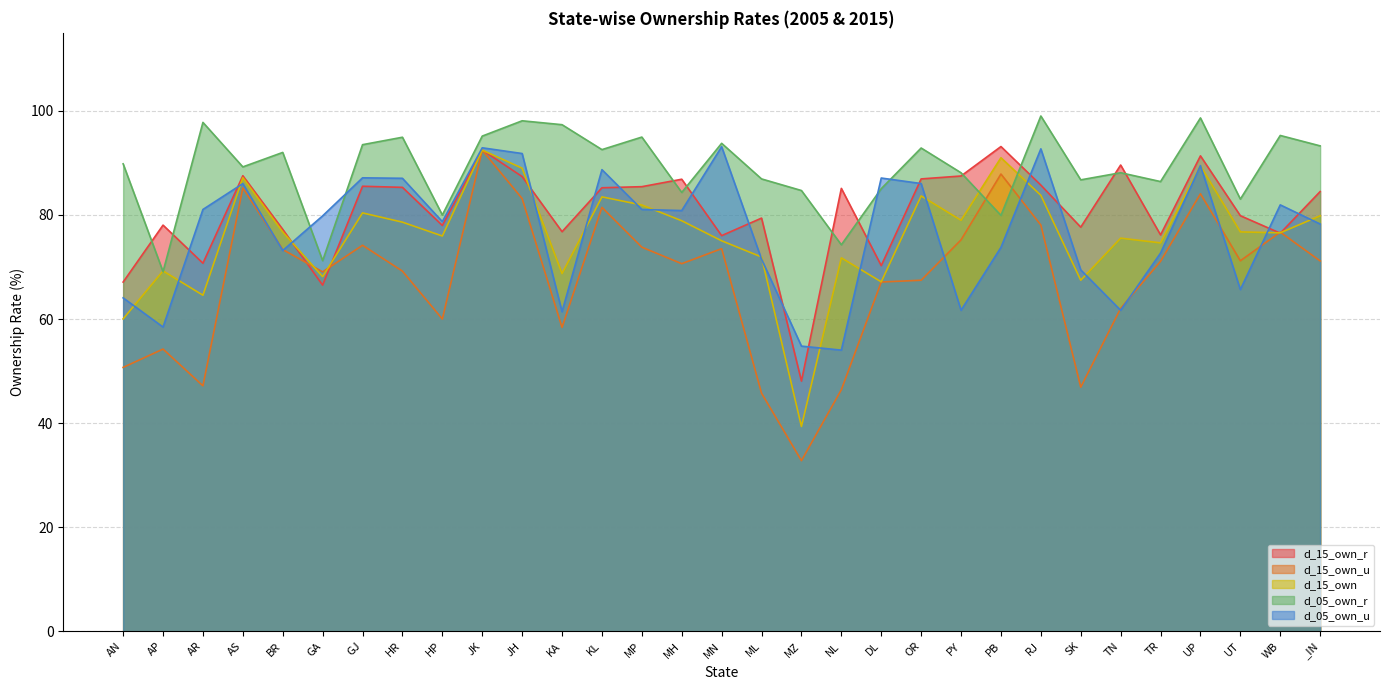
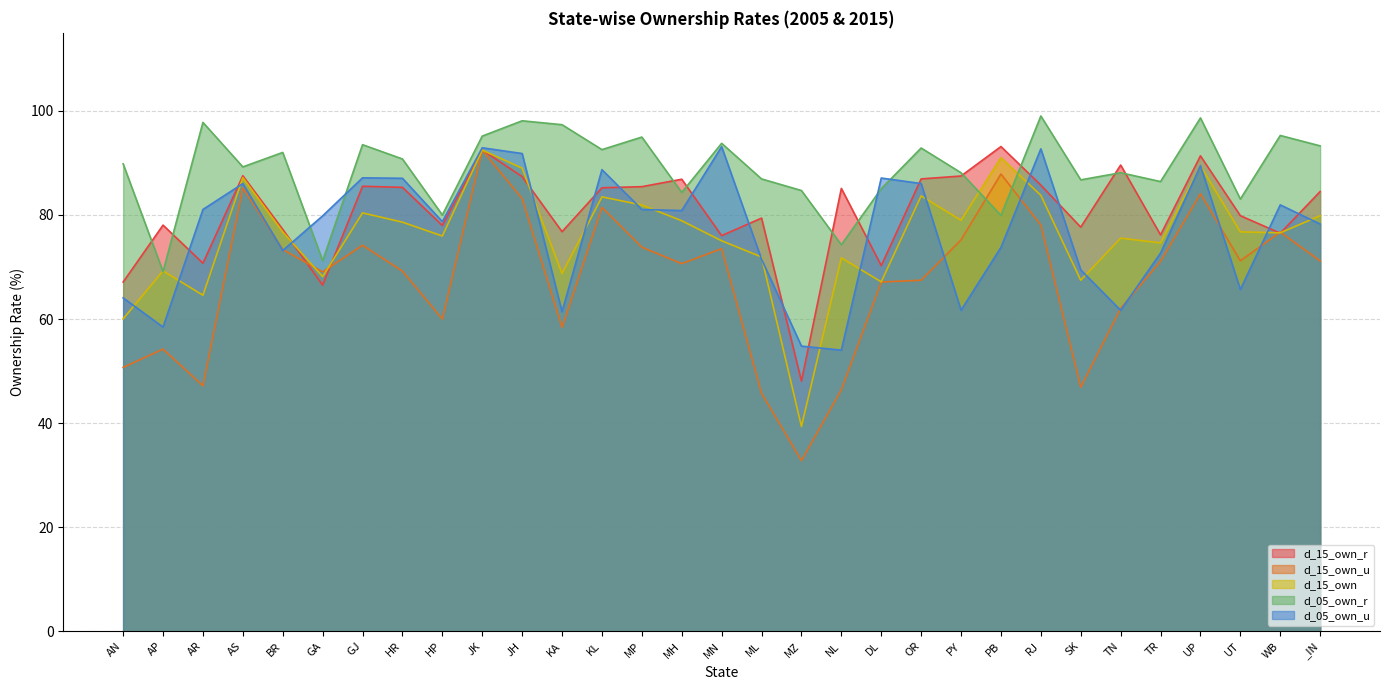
d_05_own_r, HR: 95 -> 91
